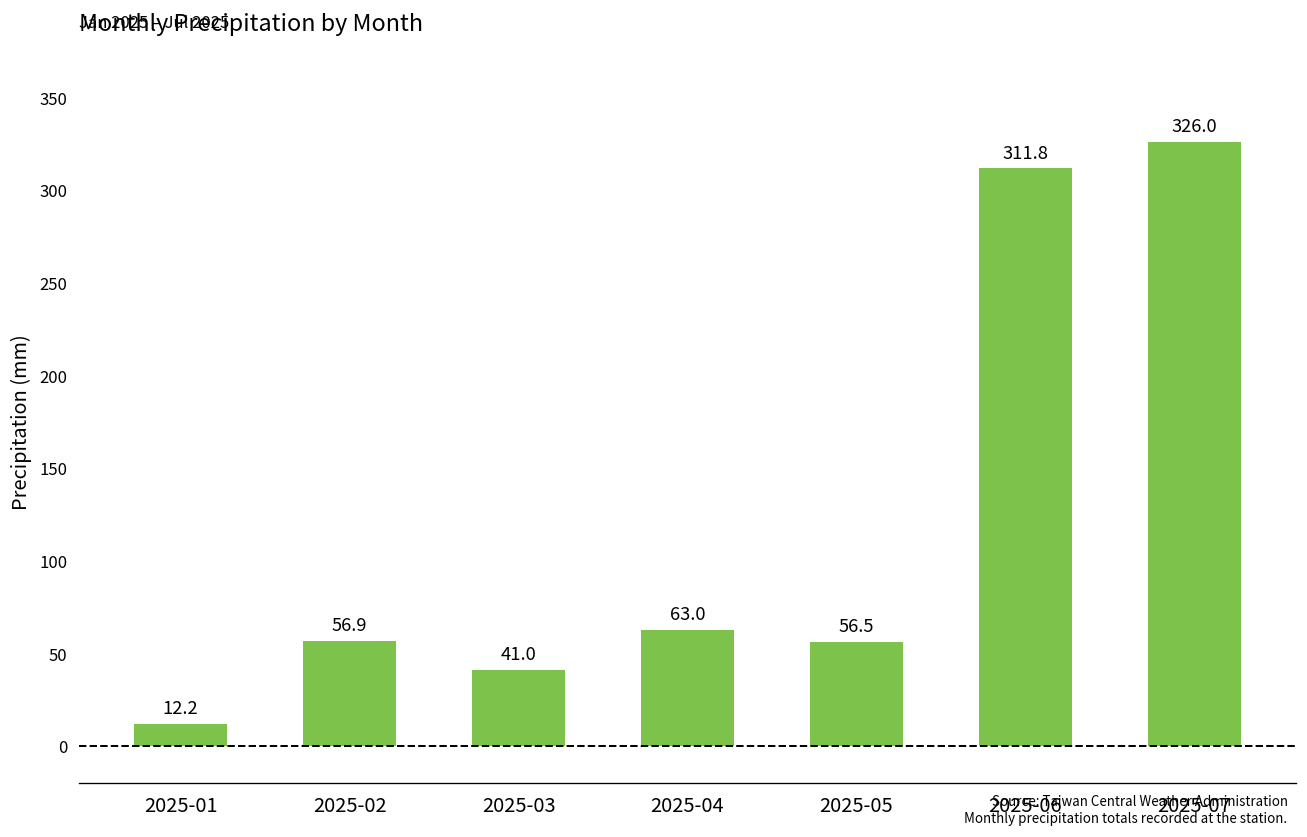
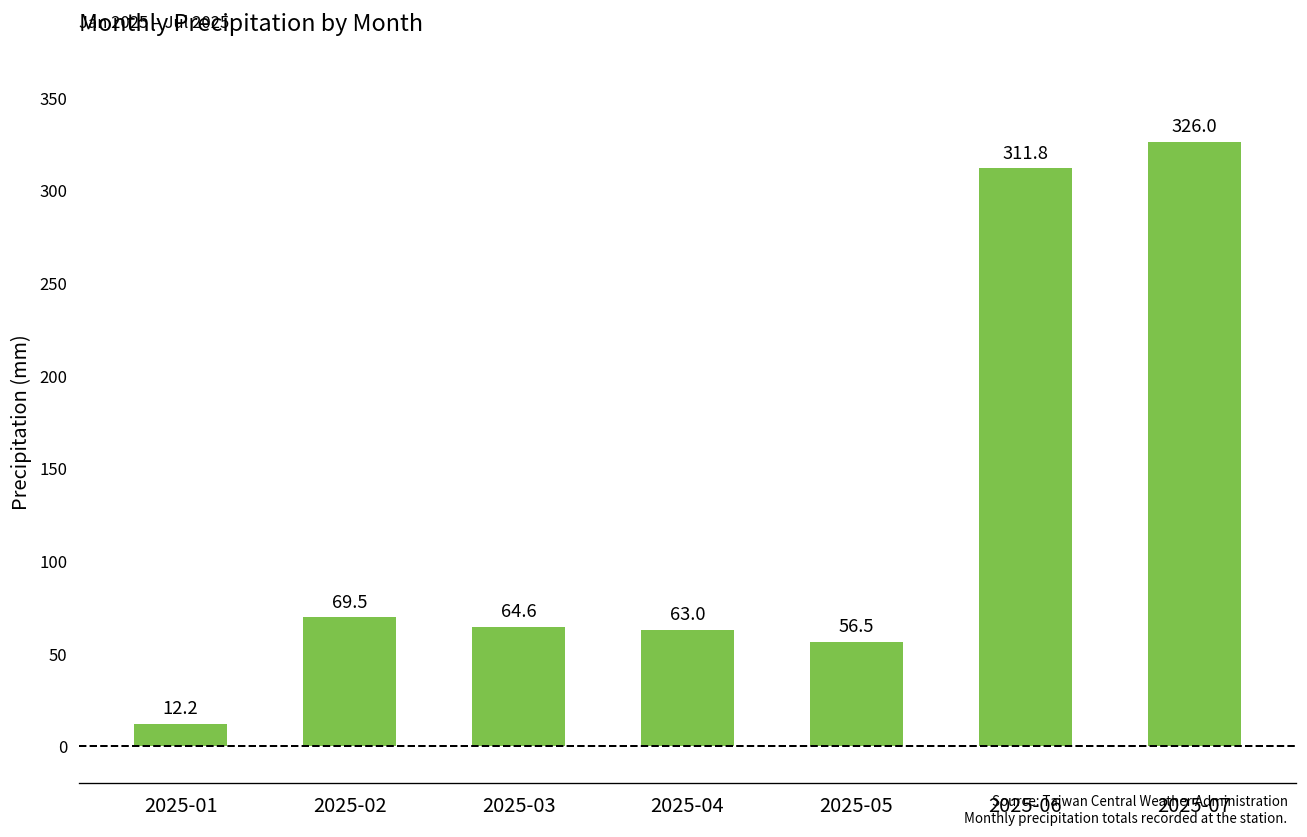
2025-02: 56.9 -> 69.5
2025-03: 41.0 -> 64.6
